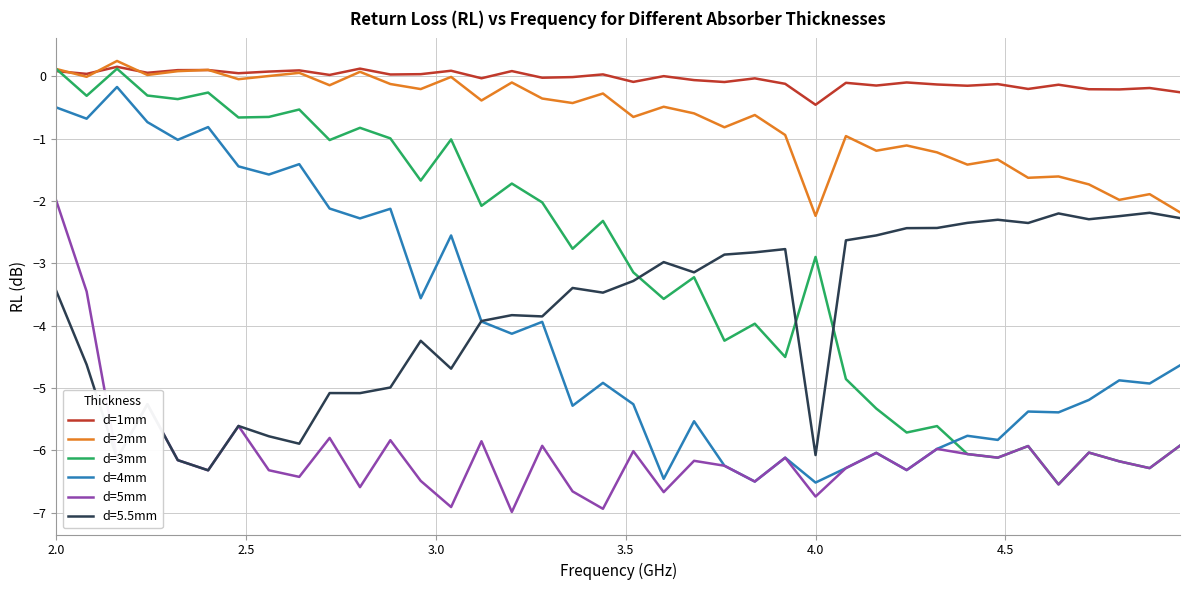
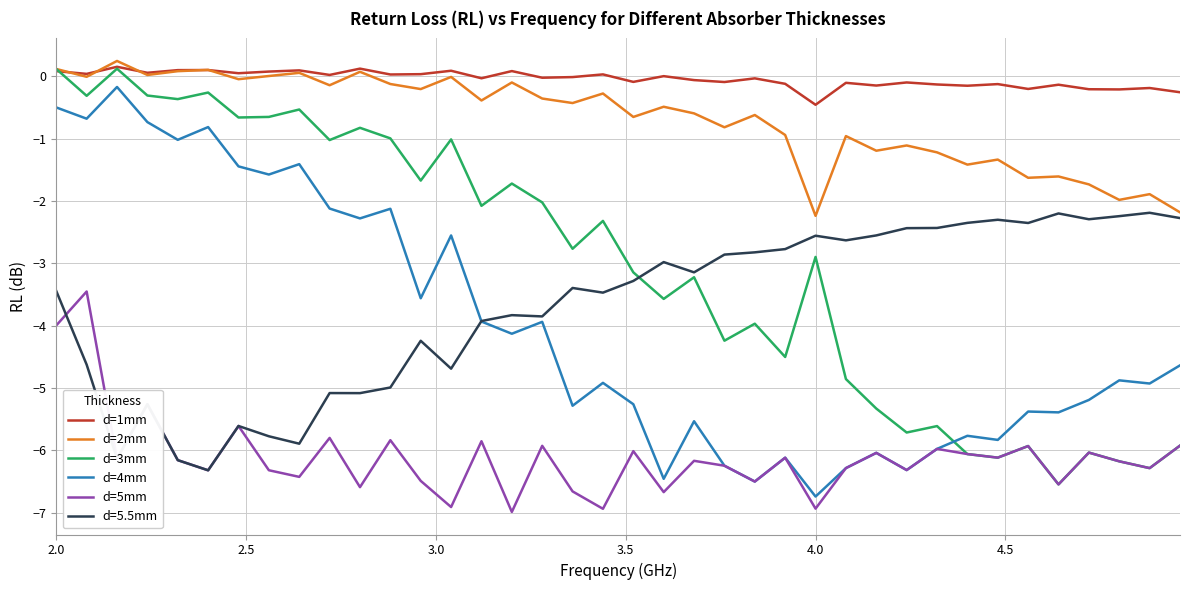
d=5mm, 2.0: -2.0 -> -4.0
d=4mm, 4.0: -6.5 -> -6.7
d=5mm, 4.0: -6.7 -> -6.9
d=5.5mm, 4.0: -6.1 -> -2.6
